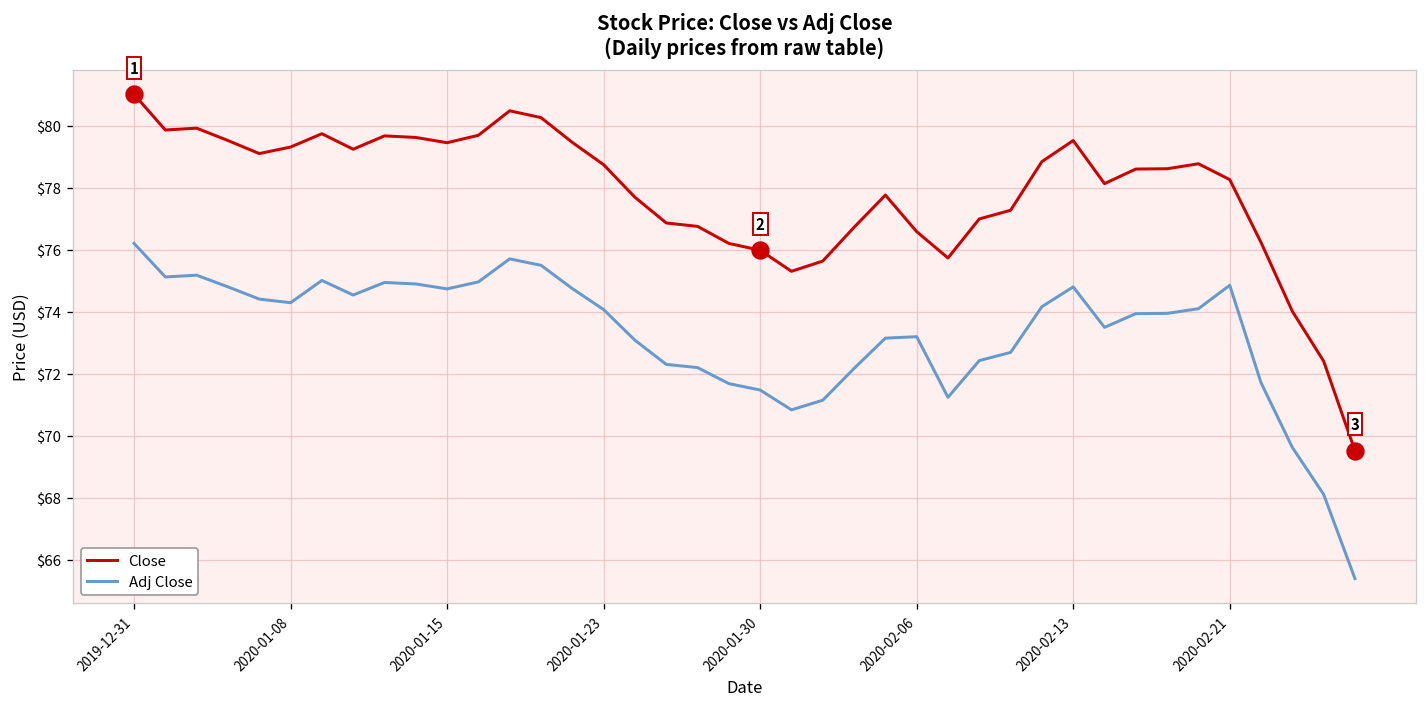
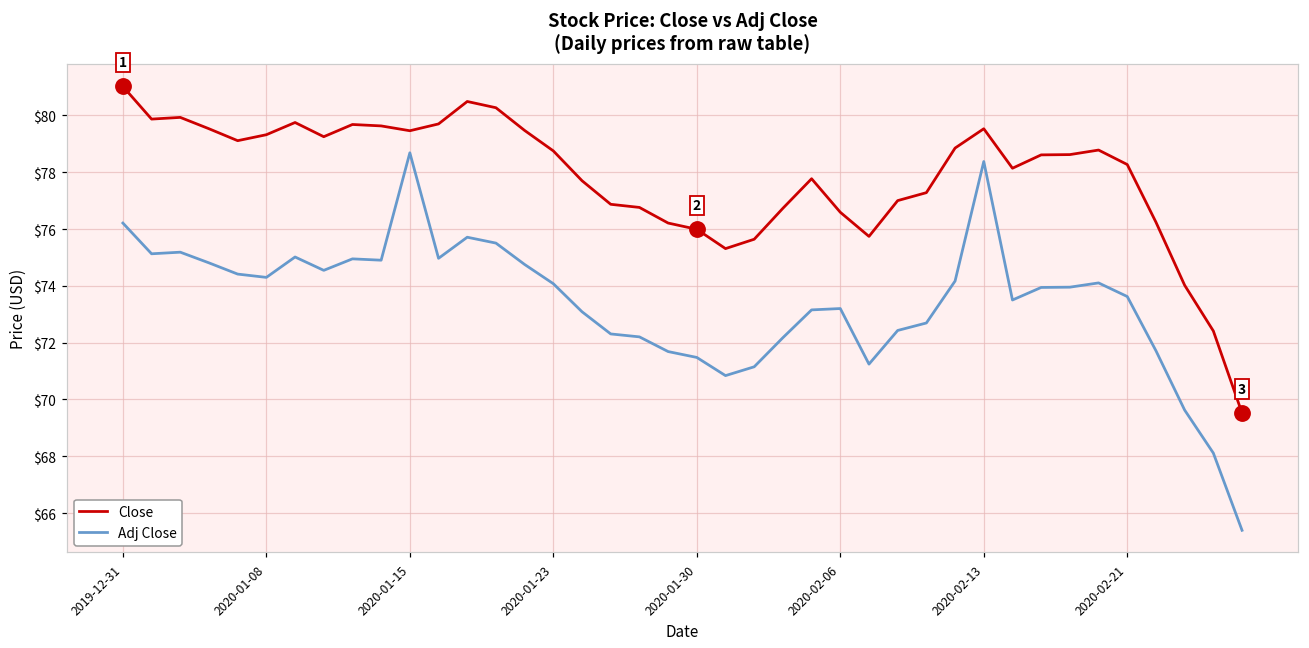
Adj Close, 2020-01-15: $74.7 -> $78.7
Adj Close, 2020-02-13: $74.8 -> $78.4
Adj Close, 2020-02-21: $74.9 -> $73.6
